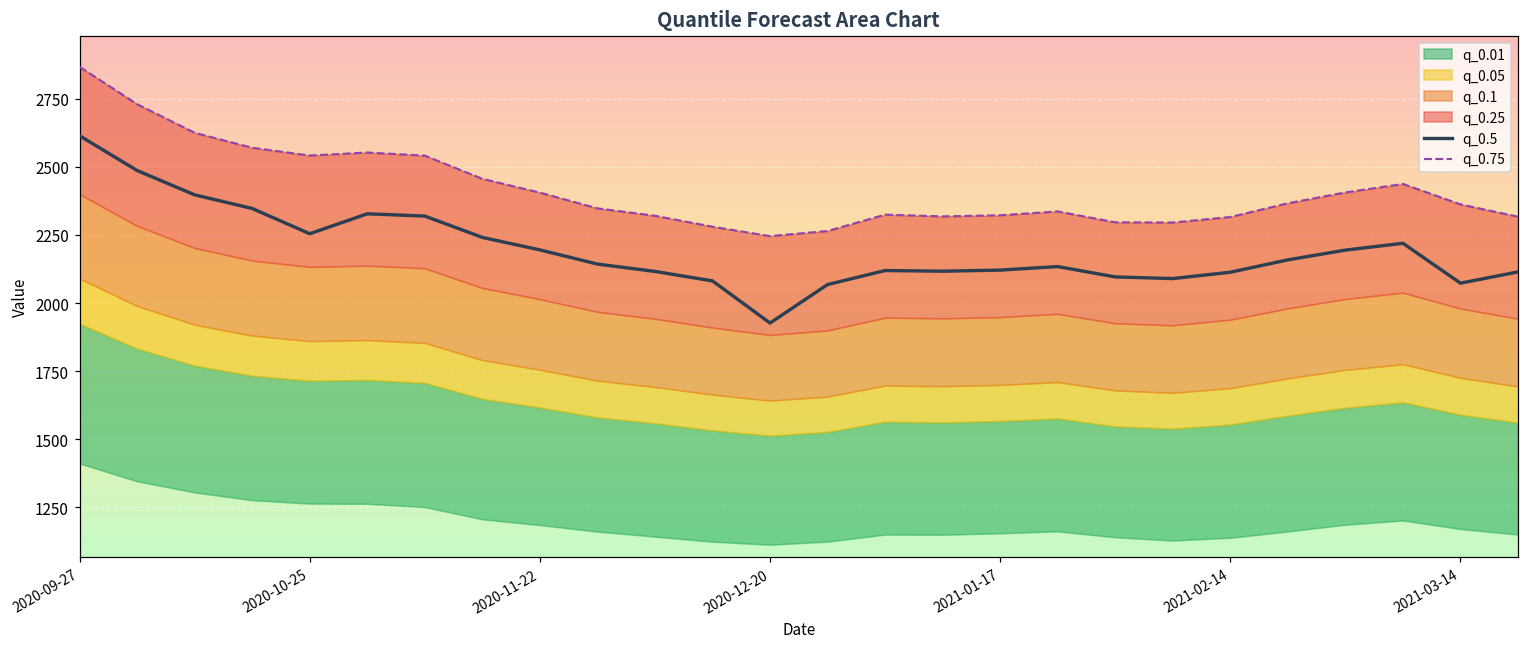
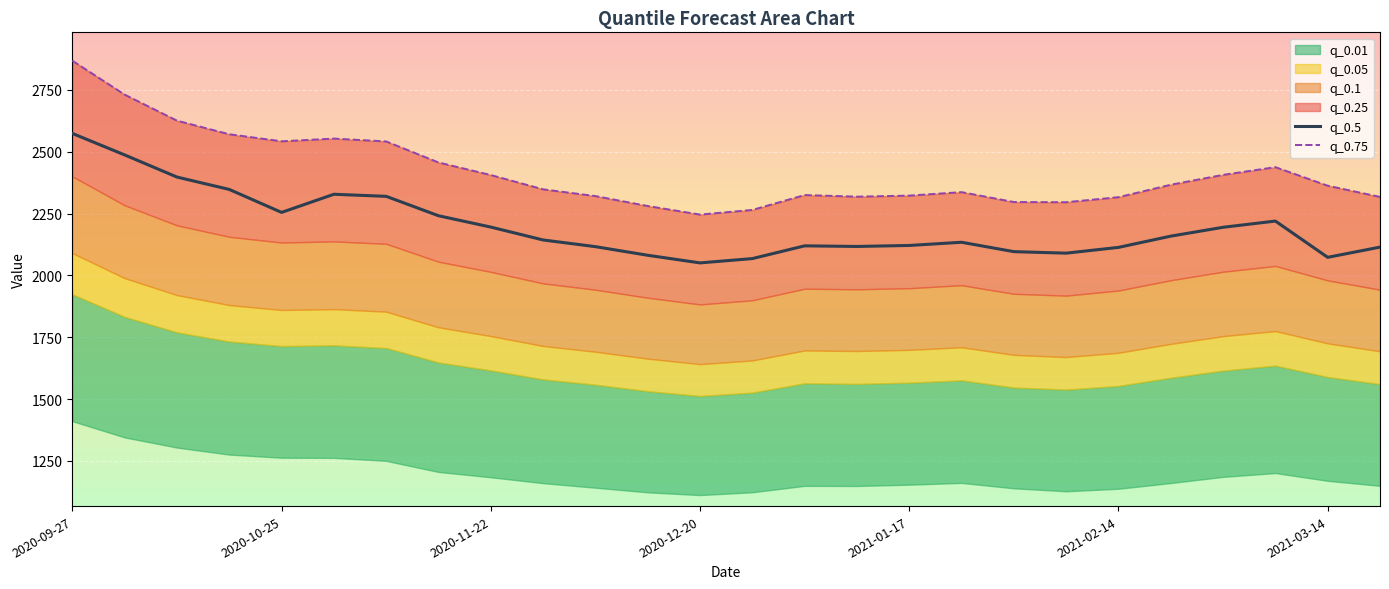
q_0.5, 2020-09-27: 2610 -> 2570
q_0.5, 2020-12-20: 1930 -> 2050
